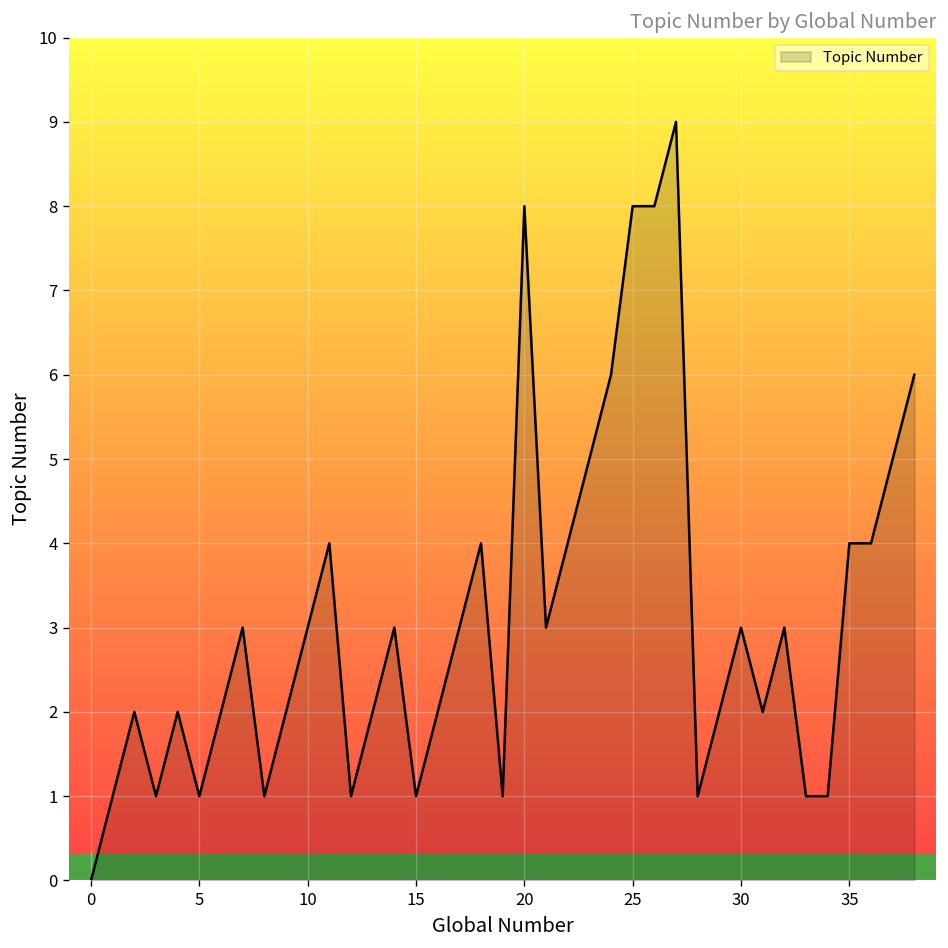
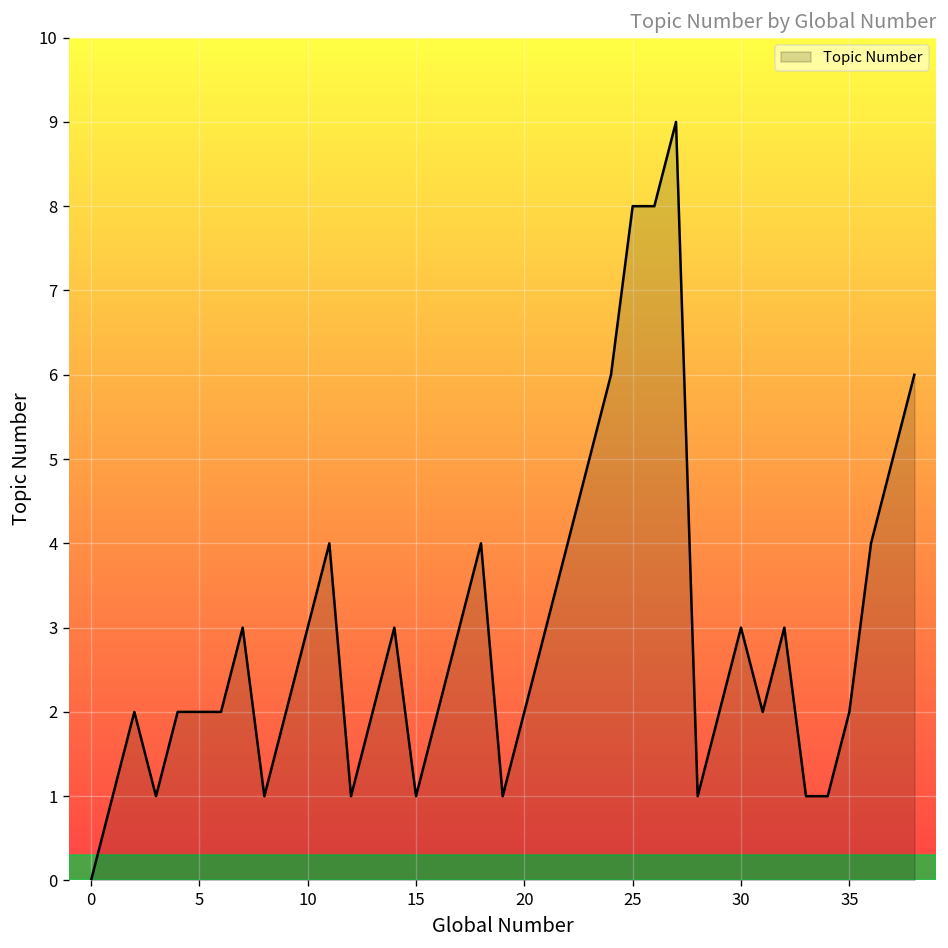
5: 1 -> 2
20: 8 -> 2
35: 4 -> 2
